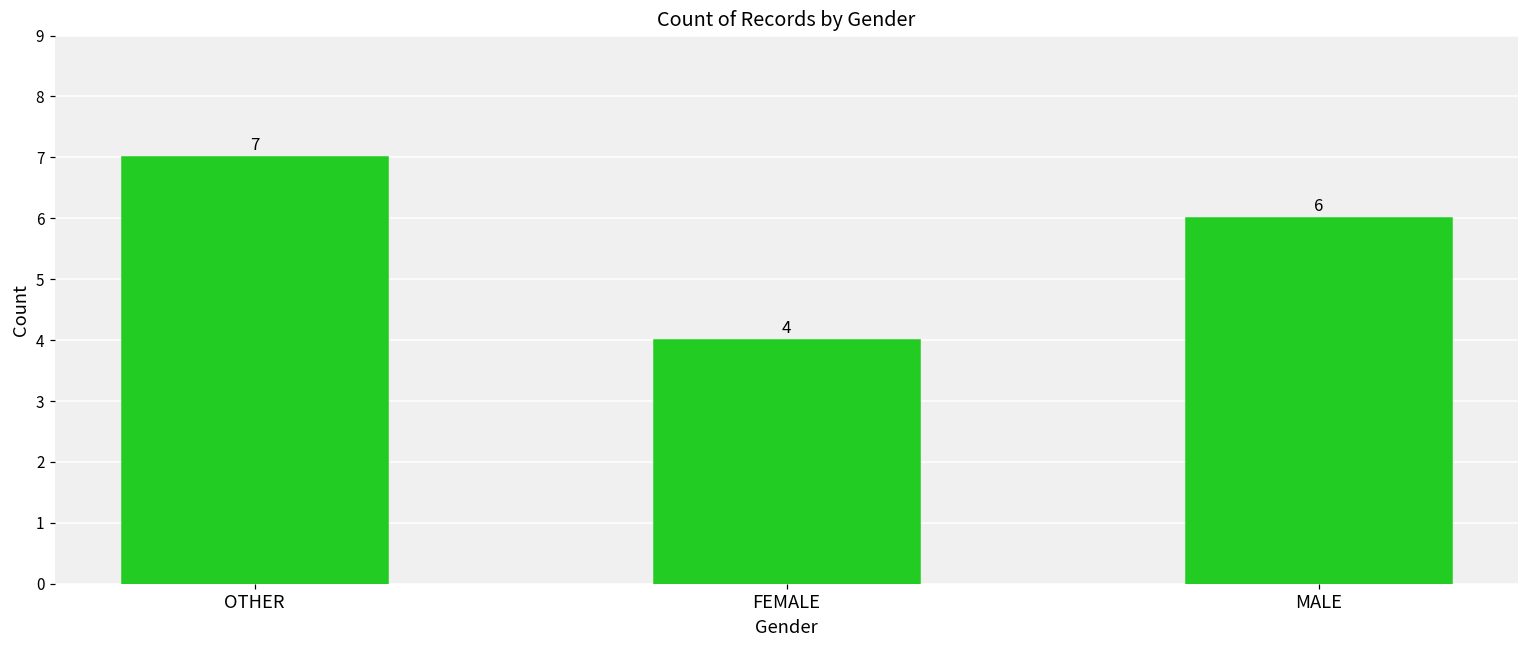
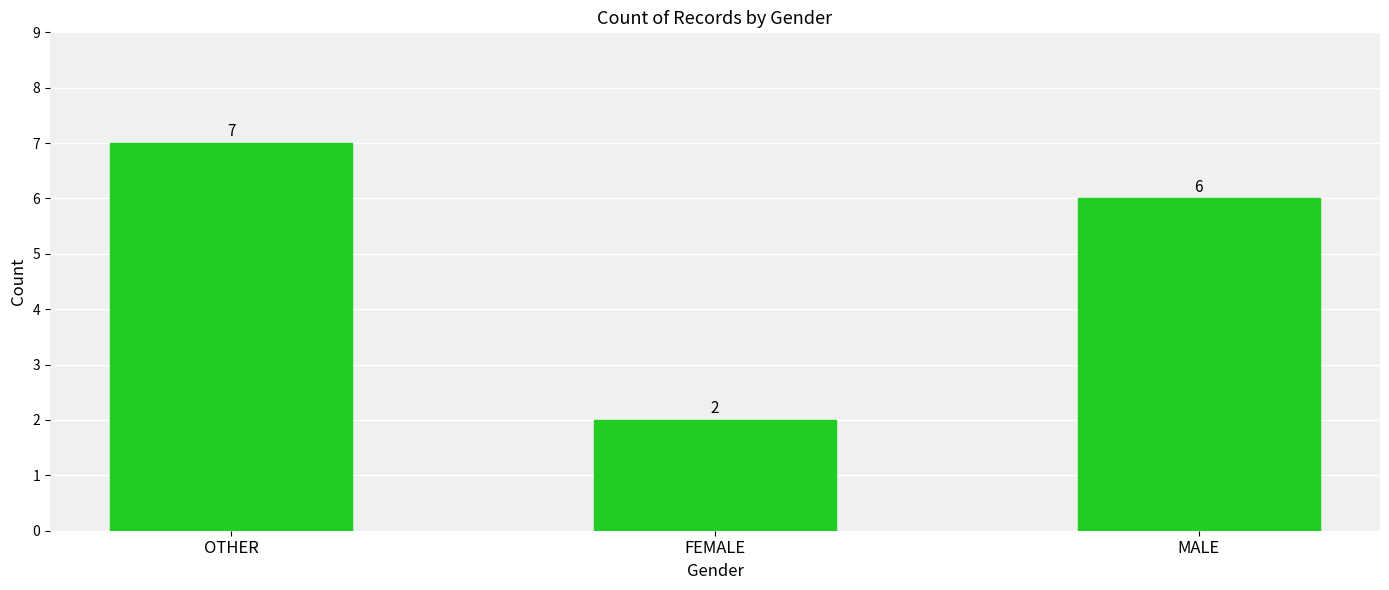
FEMALE: 4 -> 2
